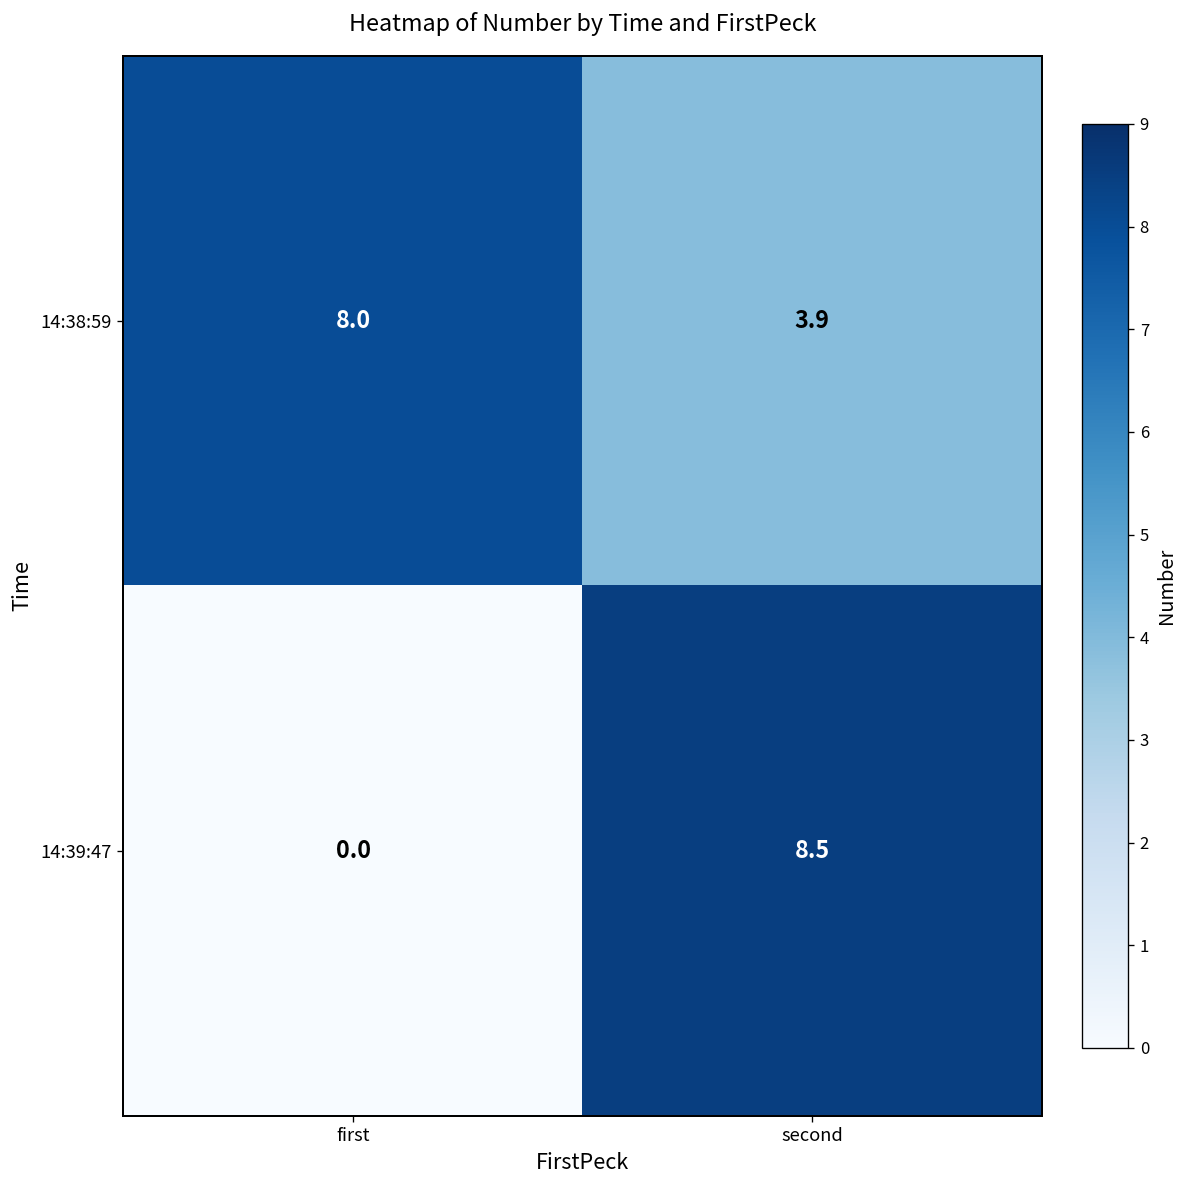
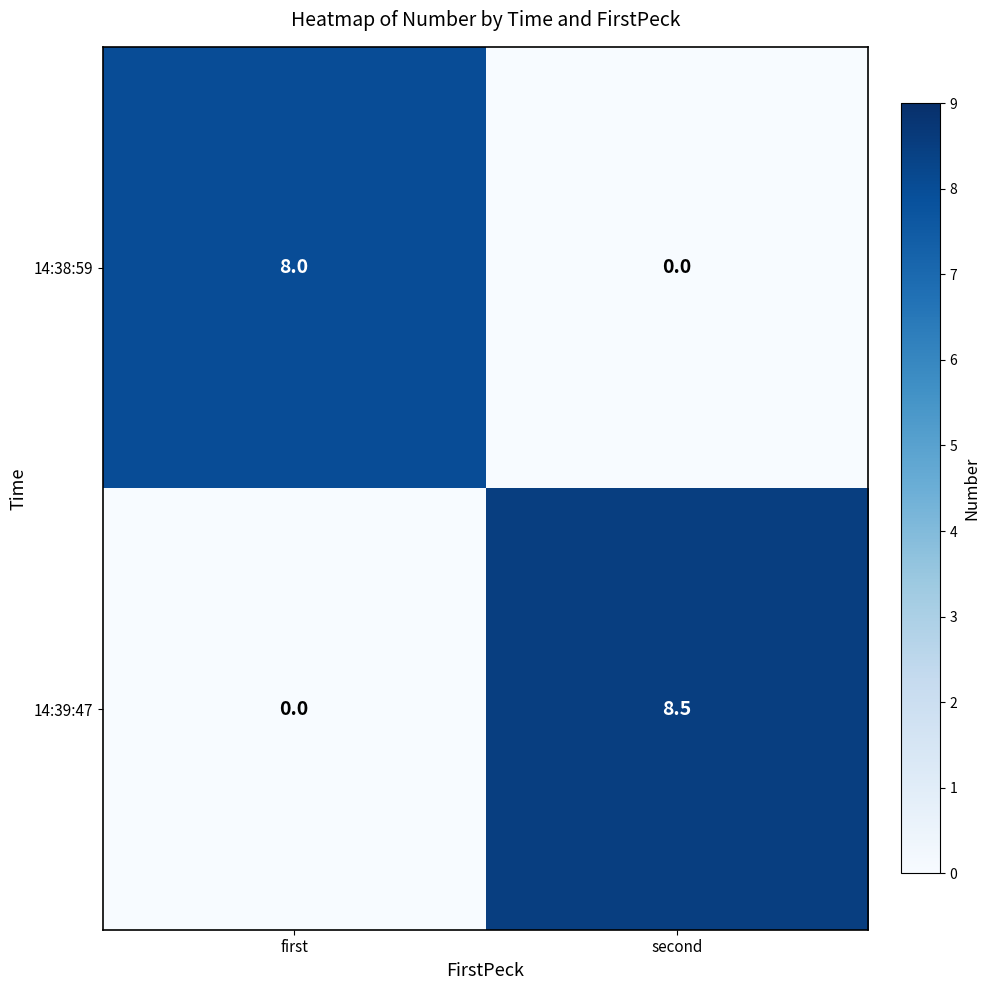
14:38:59, second: 3.9 -> 0.0
